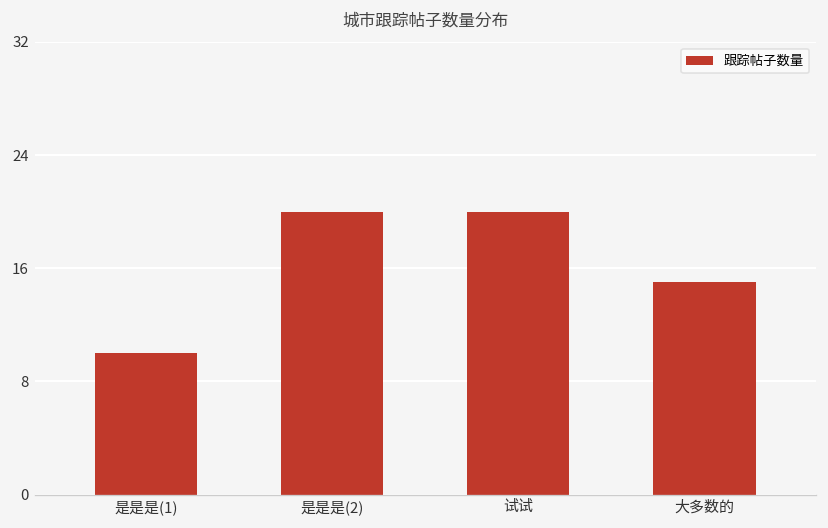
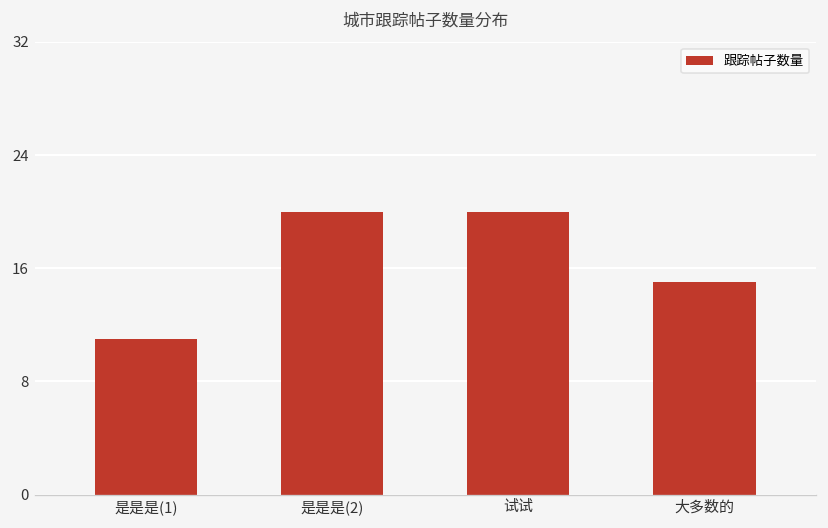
是是是(1): 10 -> 11
